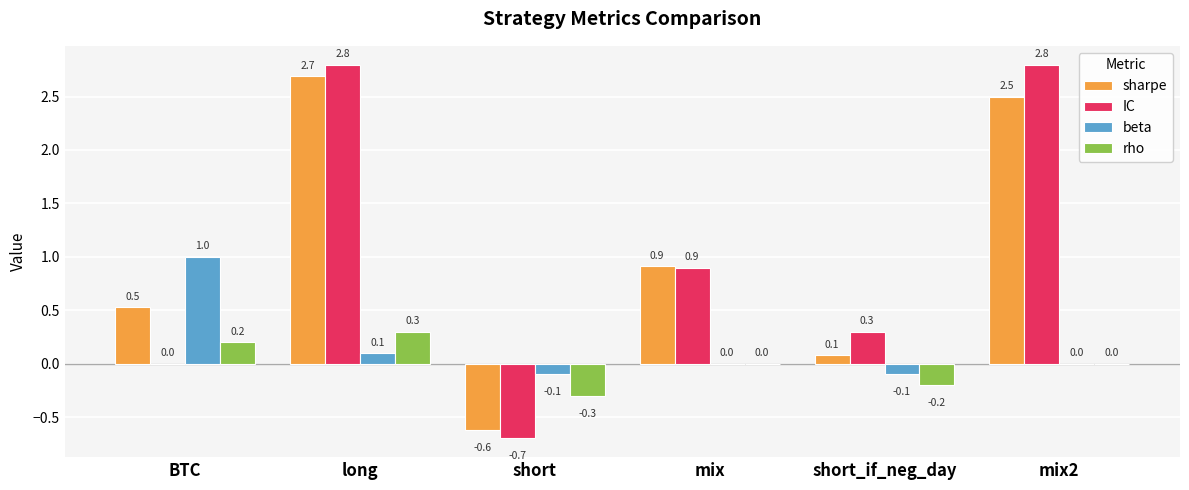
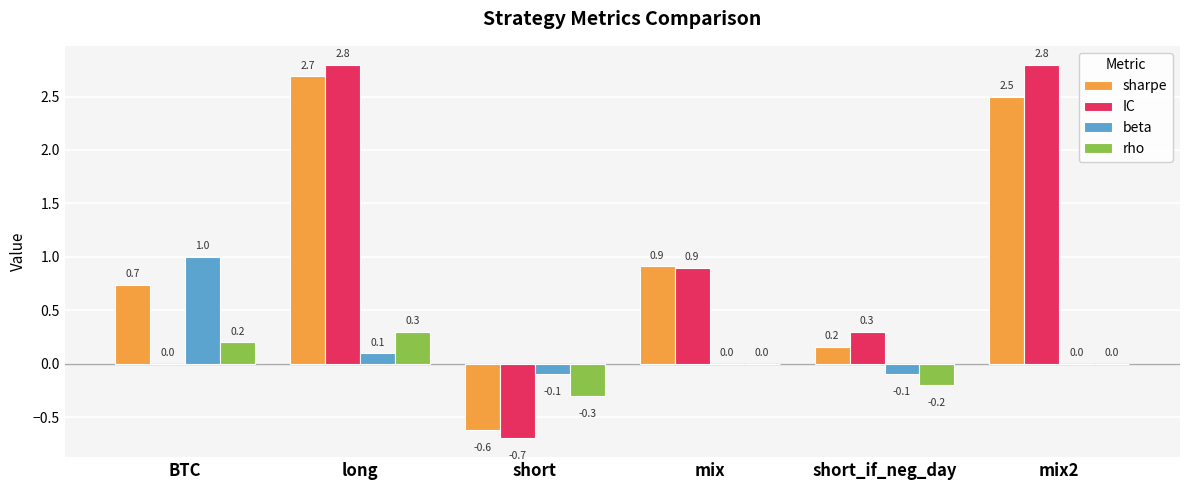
sharpe, BTC: 0.5 -> 0.7
sharpe, short_if_neg_day: 0.1 -> 0.2
